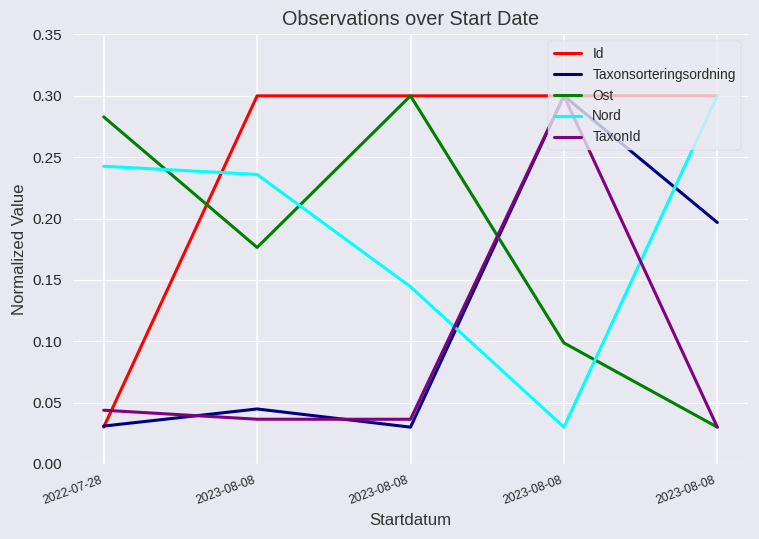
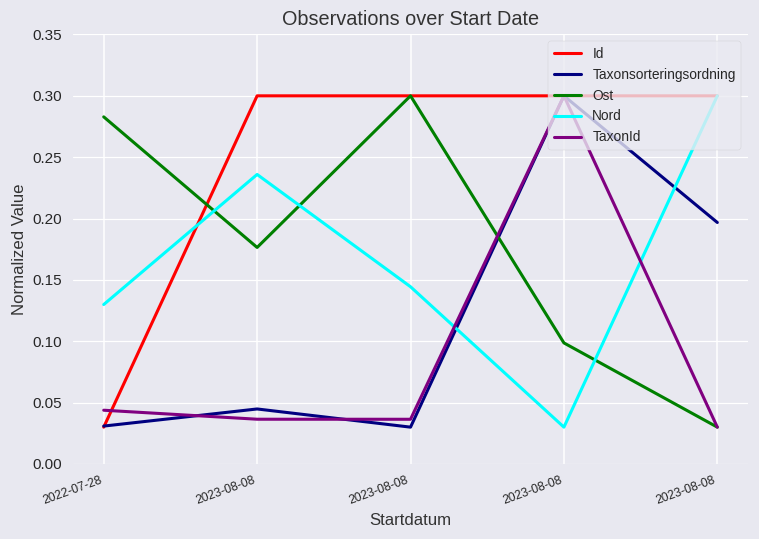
Nord, 2022-07-28: 0.243 -> 0.130
